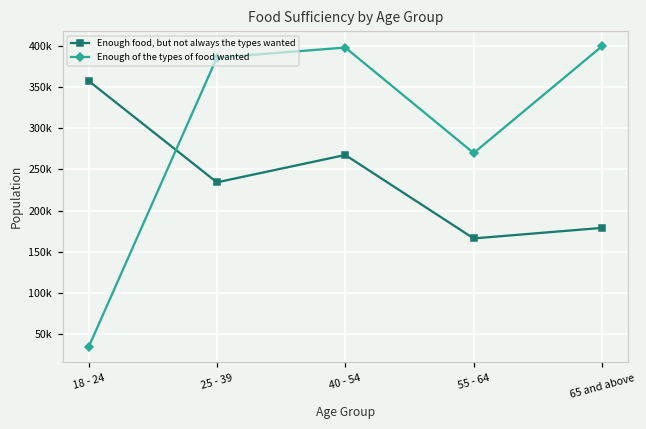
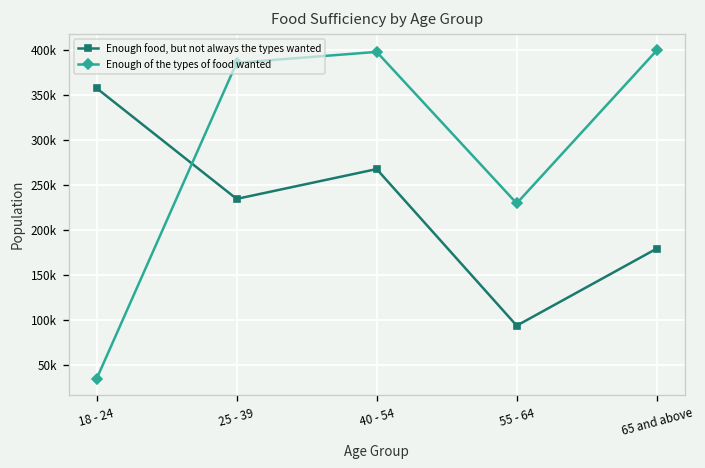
Enough food, but not always the types wanted, 55 - 64: 170000 -> 90000
Enough of the types of food wanted, 55 - 64: 270000 -> 230000
